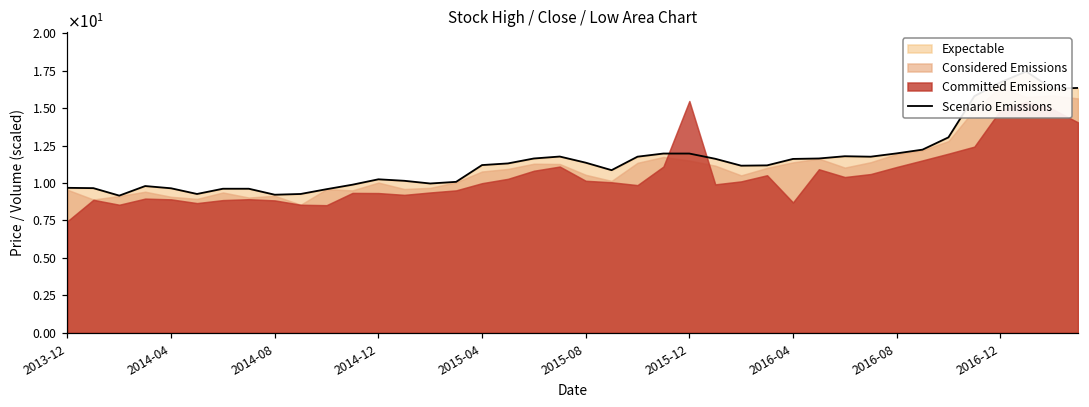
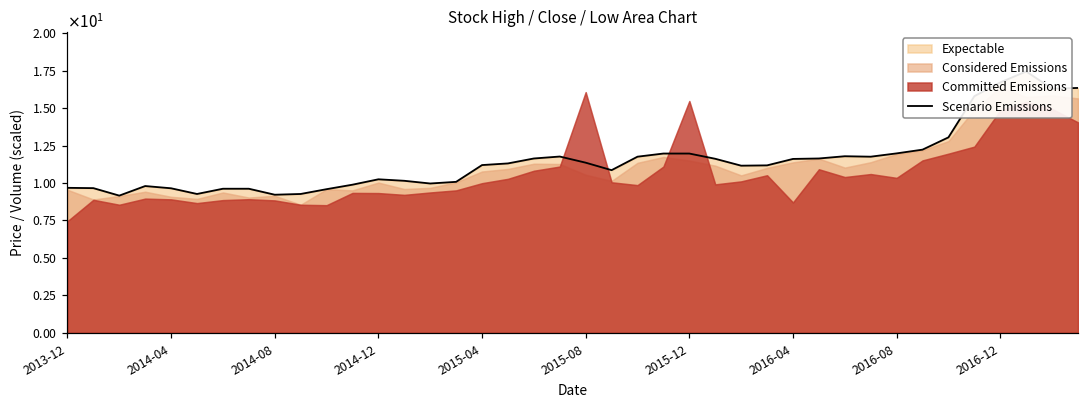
Committed Emissions, 2015-08: 10.1 -> 16.1
Committed Emissions, 2016-08: 11.1 -> 10.3
